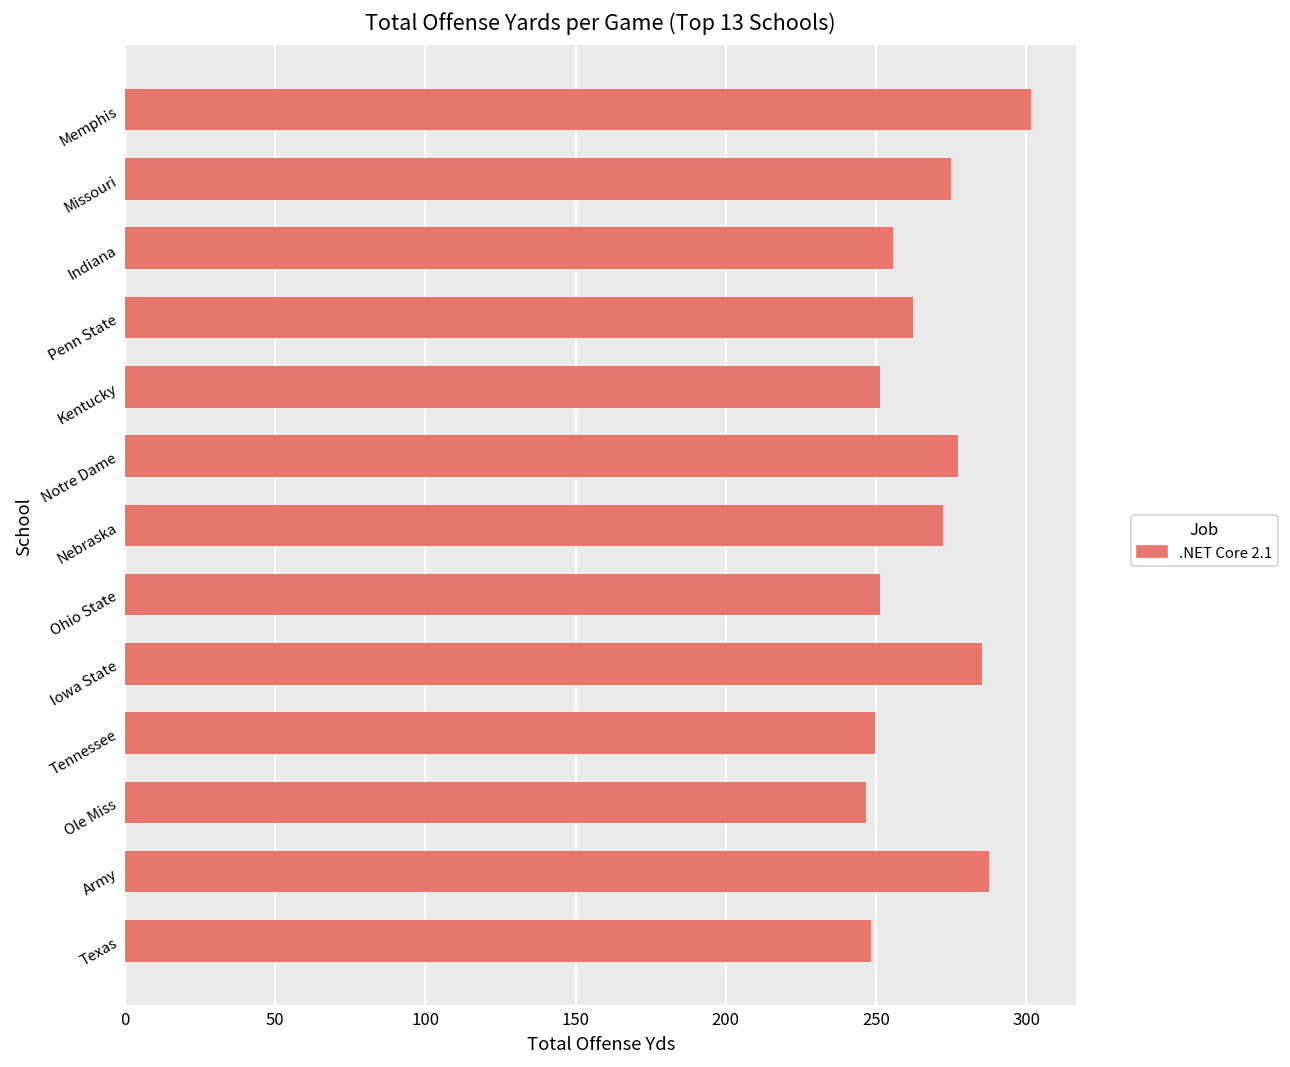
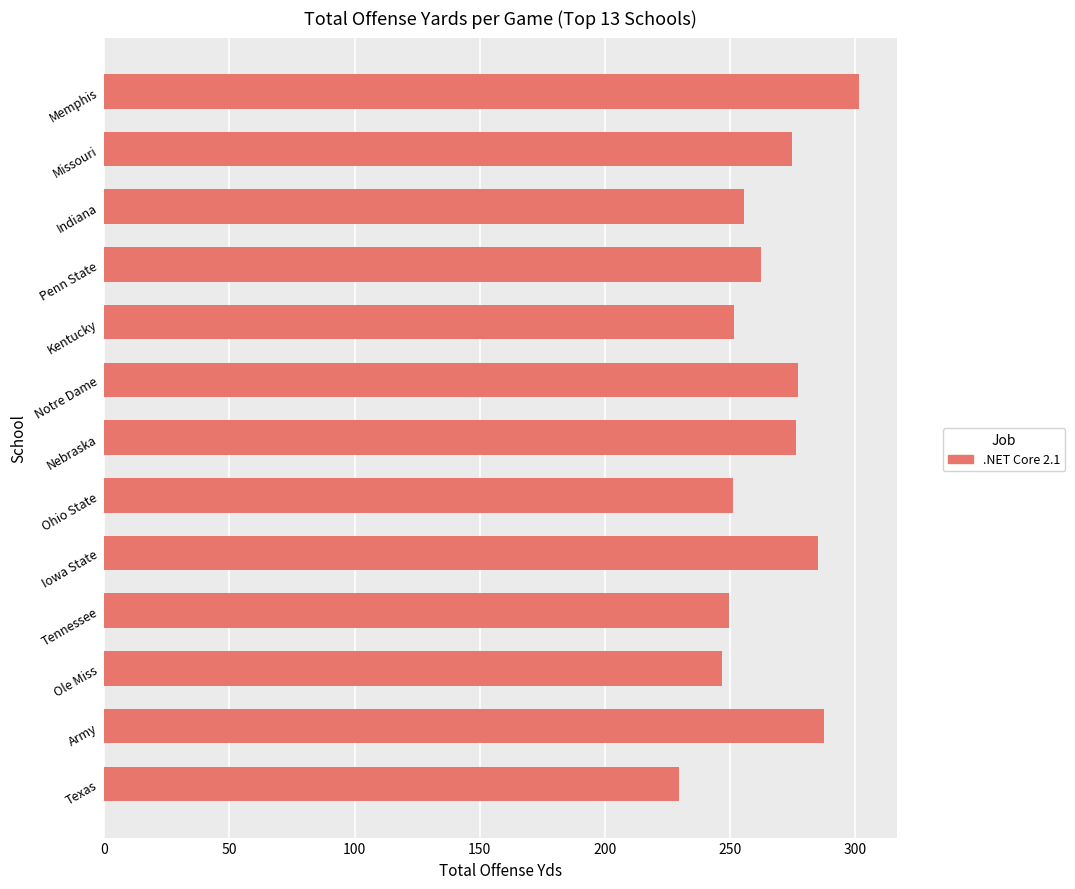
Nebraska: 273 -> 277
Texas: 249 -> 230
